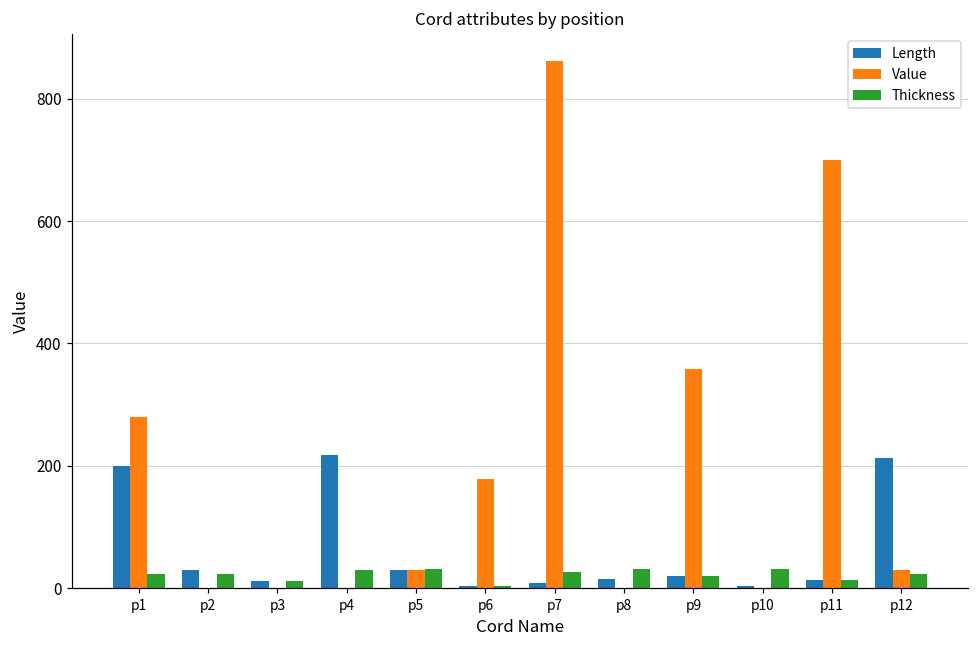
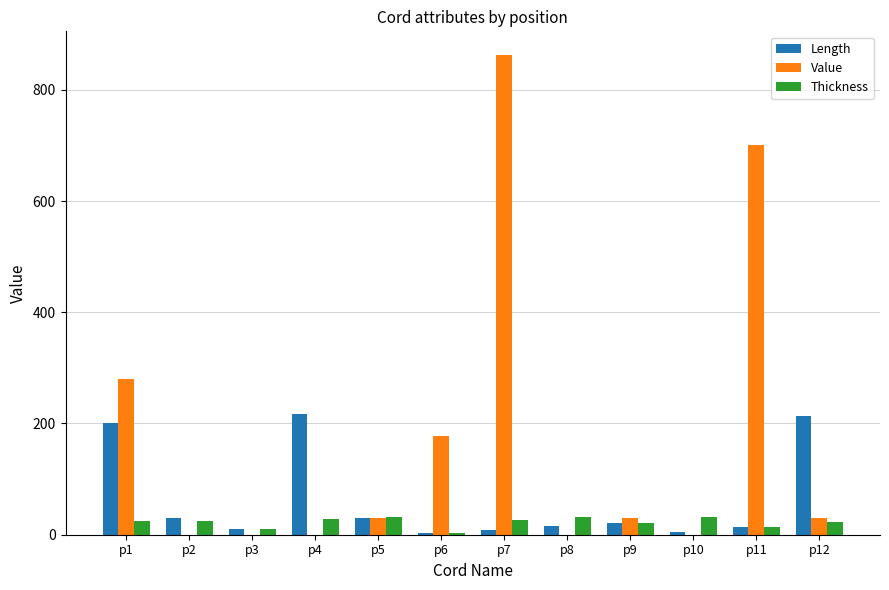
Value, p9: 360 -> 30
